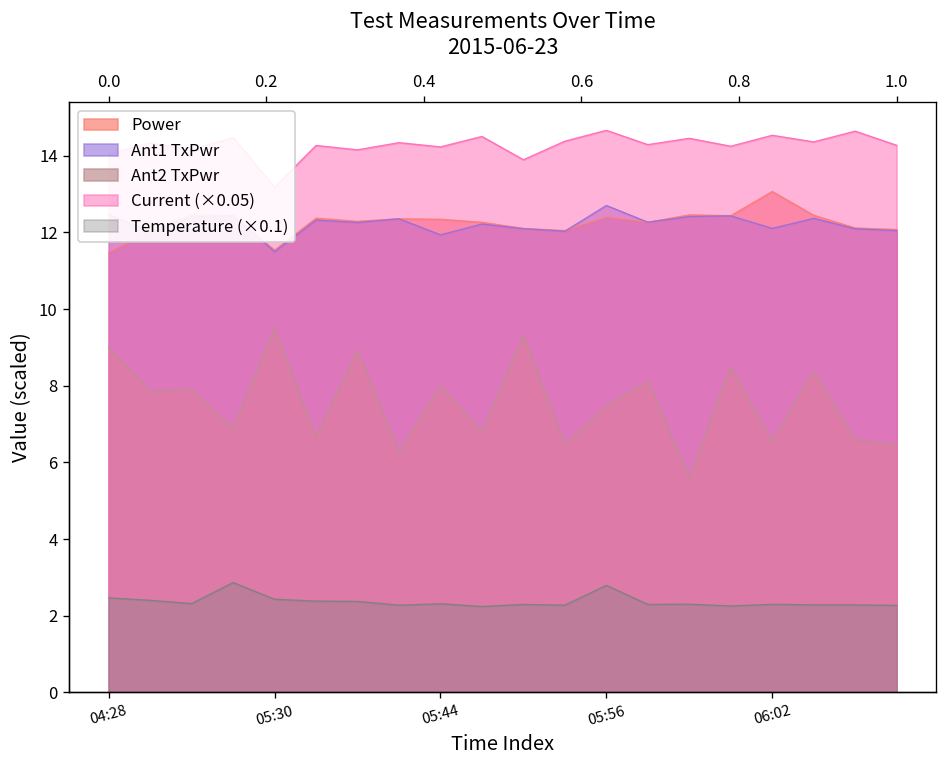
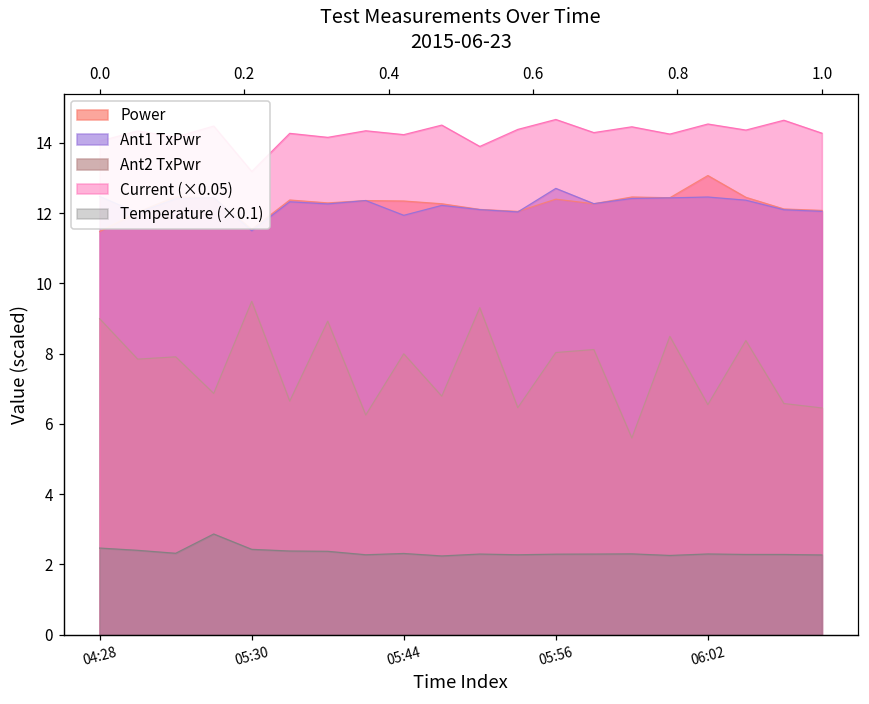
Ant2 TxPwr, 05:56: 7.5 -> 8.0
Temperature (×0.1), 05:56: 2.8 -> 2.3
Ant1 TxPwr, 06:02: 12.1 -> 12.5
